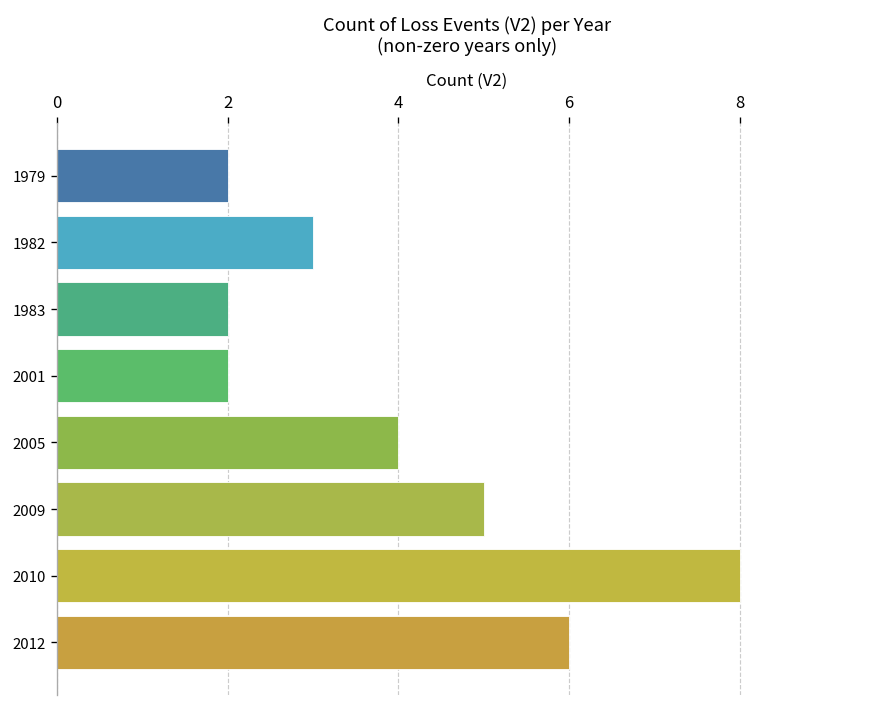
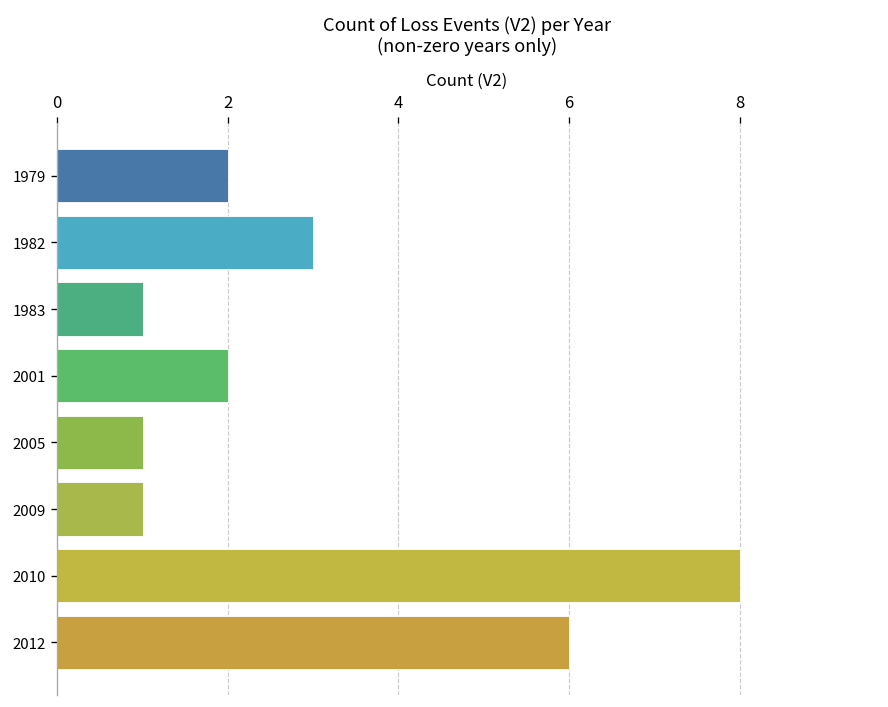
1983: 2 -> 1
2005: 4 -> 1
2009: 5 -> 1
